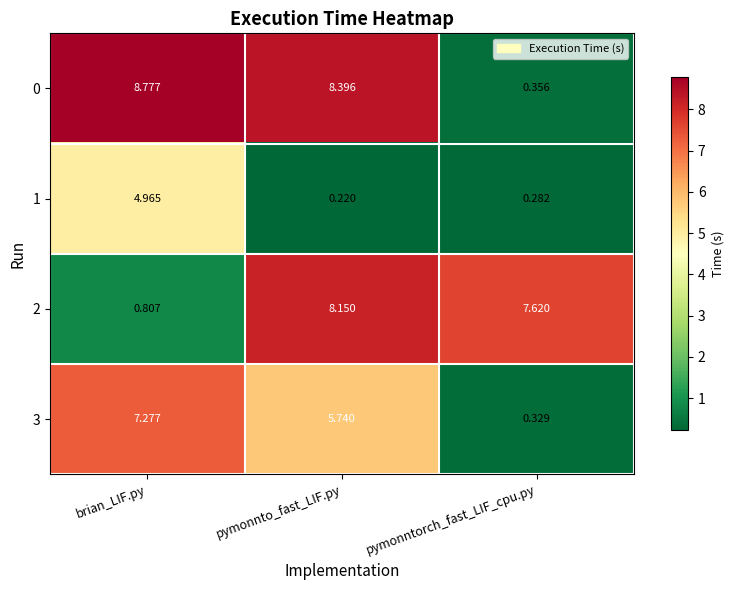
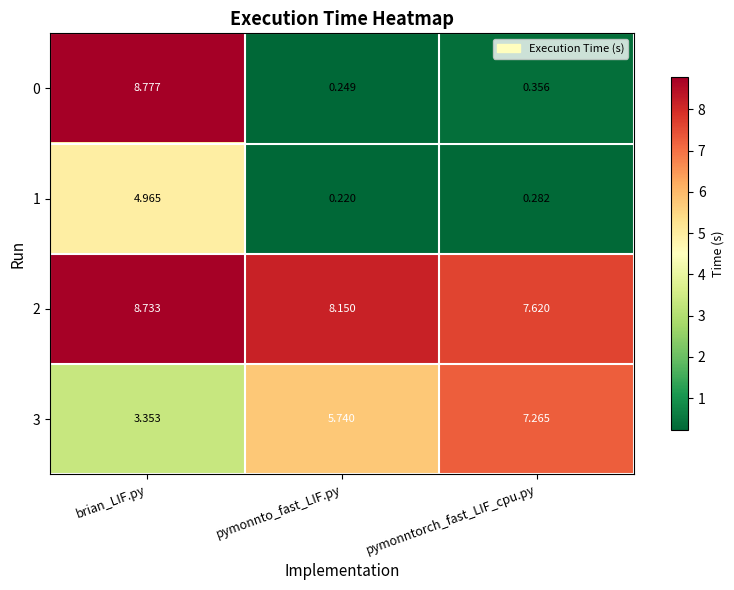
0, pymonnto_fast_LIF.py: 8.396 -> 0.249
2, brian_LIF.py: 0.807 -> 8.733
3, brian_LIF.py: 7.277 -> 3.353
3, pymonntorch_fast_LIF_cpu.py: 0.329 -> 7.265
